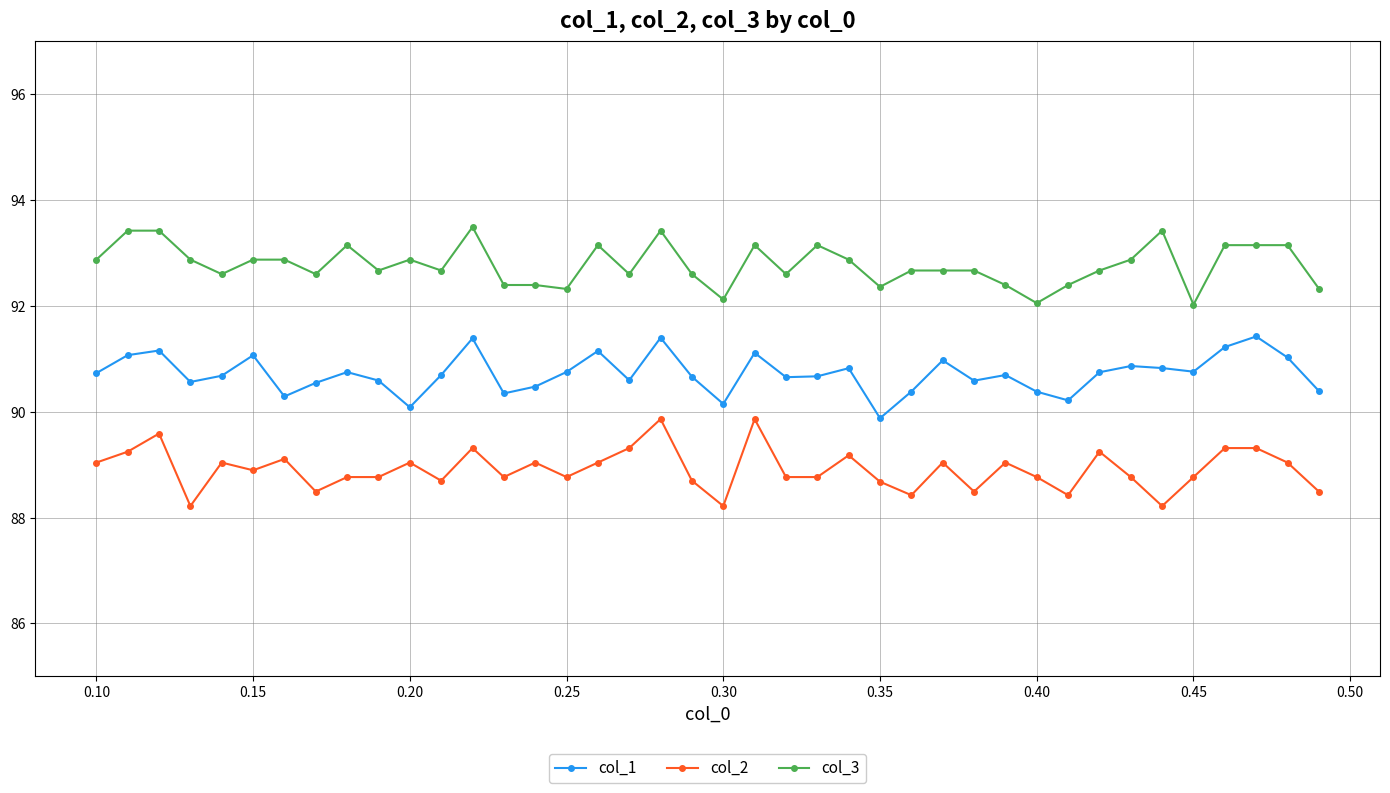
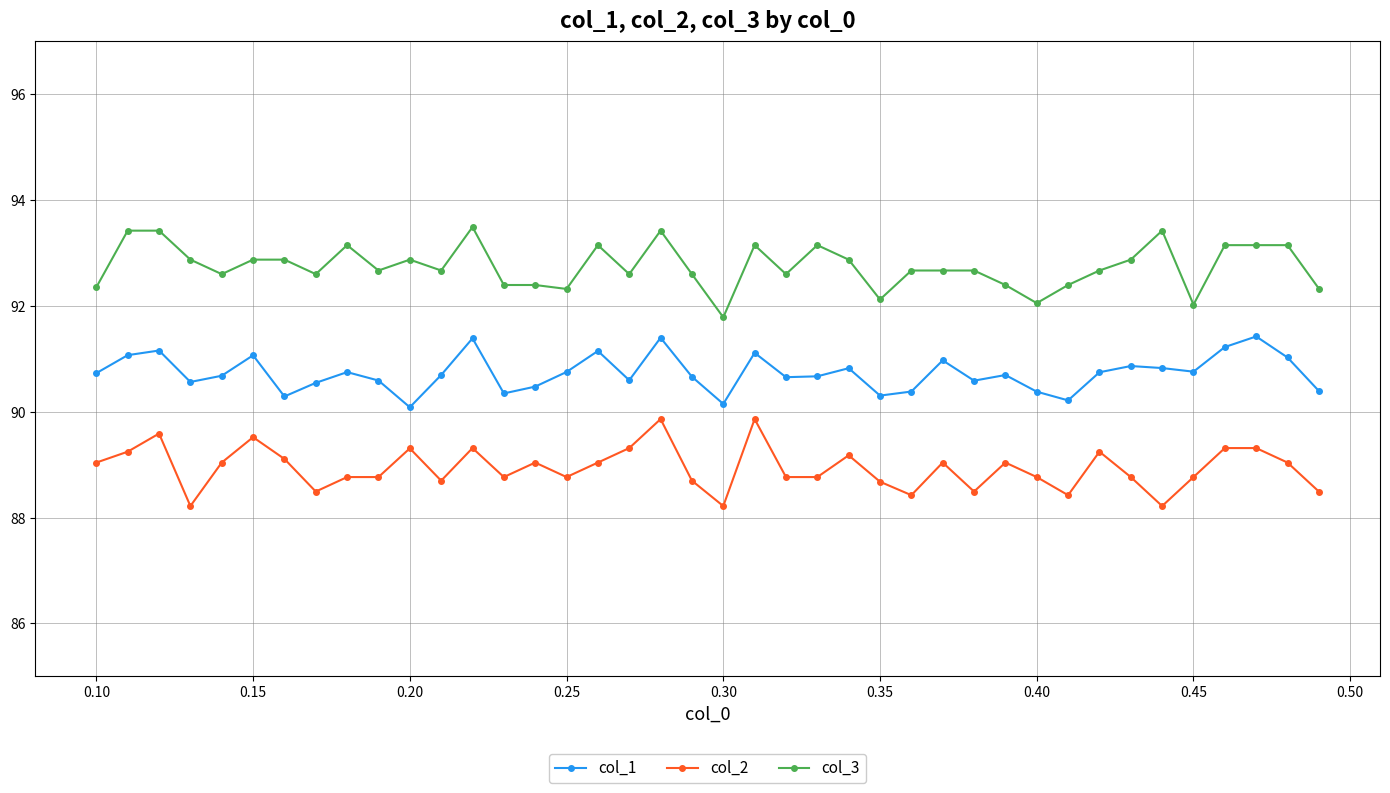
col_3, 0.10: 92.9 -> 92.4
col_2, 0.15: 88.9 -> 89.5
col_2, 0.20: 89.0 -> 89.3
col_3, 0.30: 92.1 -> 91.8
col_1, 0.35: 89.9 -> 90.3
col_3, 0.35: 92.4 -> 92.1
